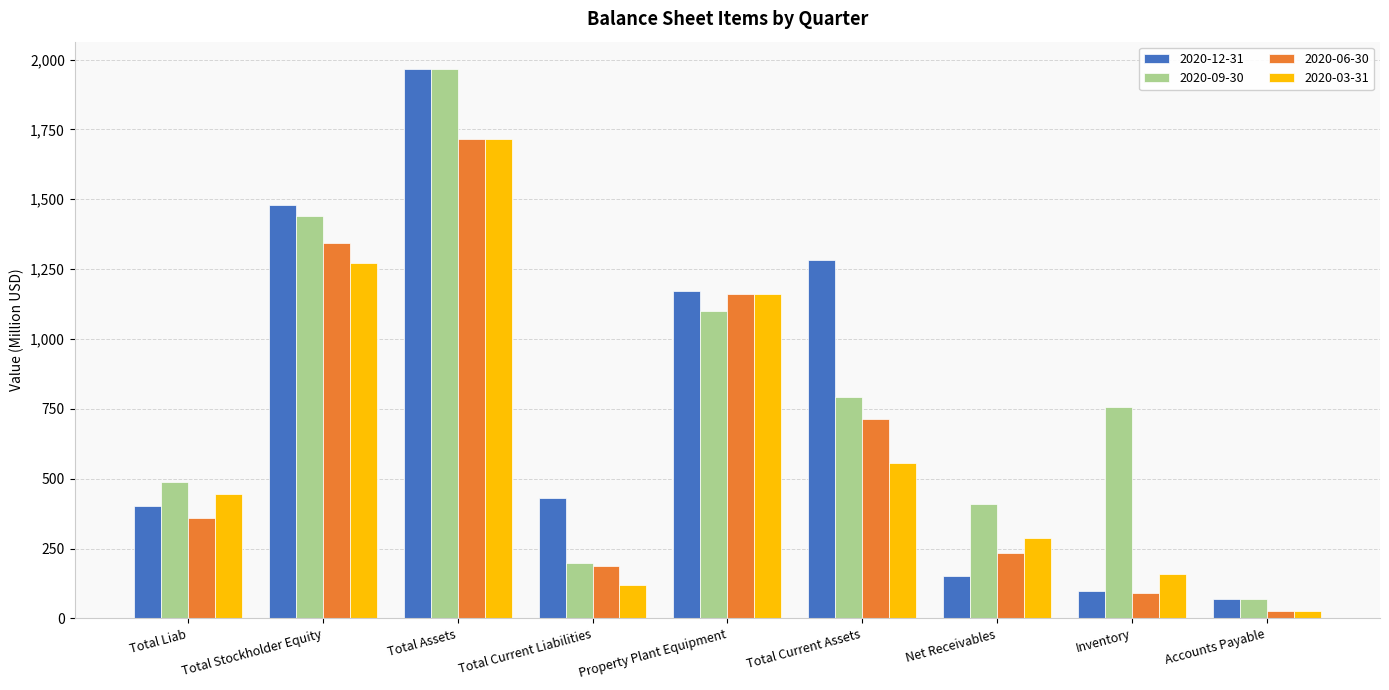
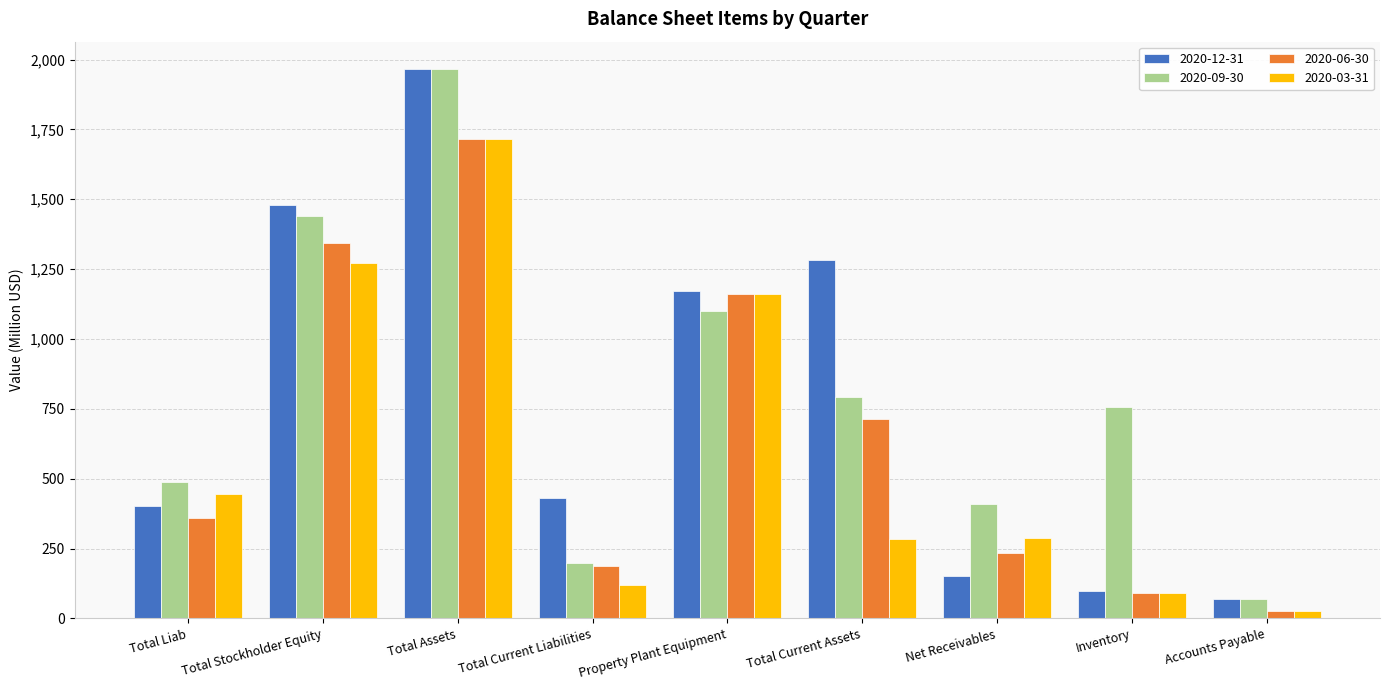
2020-03-31, Total Current Assets: 560 -> 290
2020-03-31, Inventory: 160 -> 90
